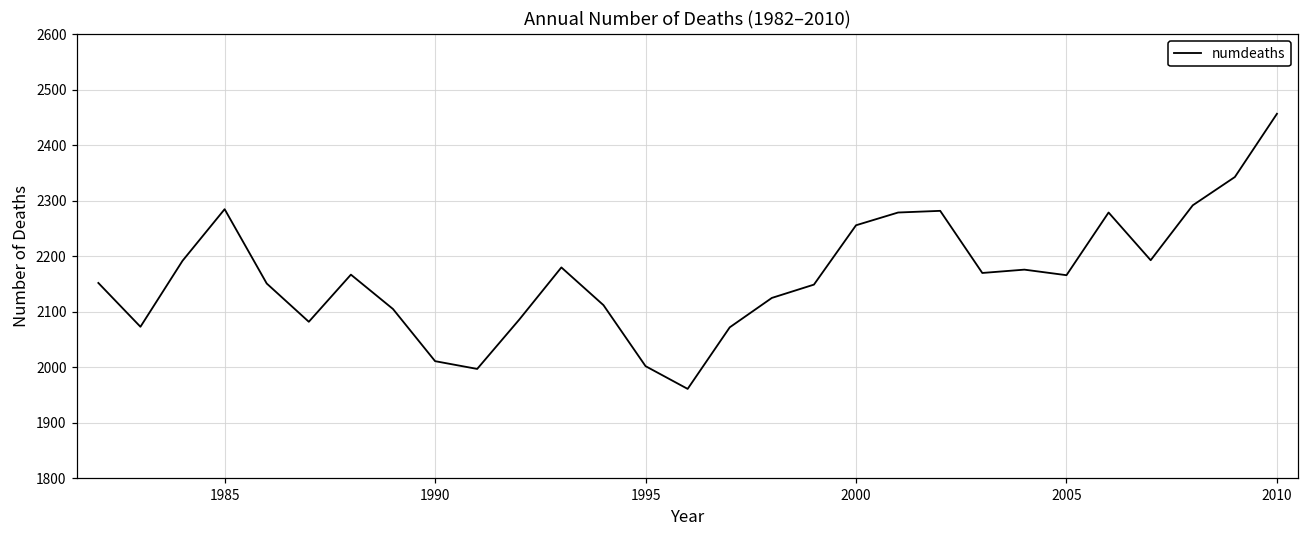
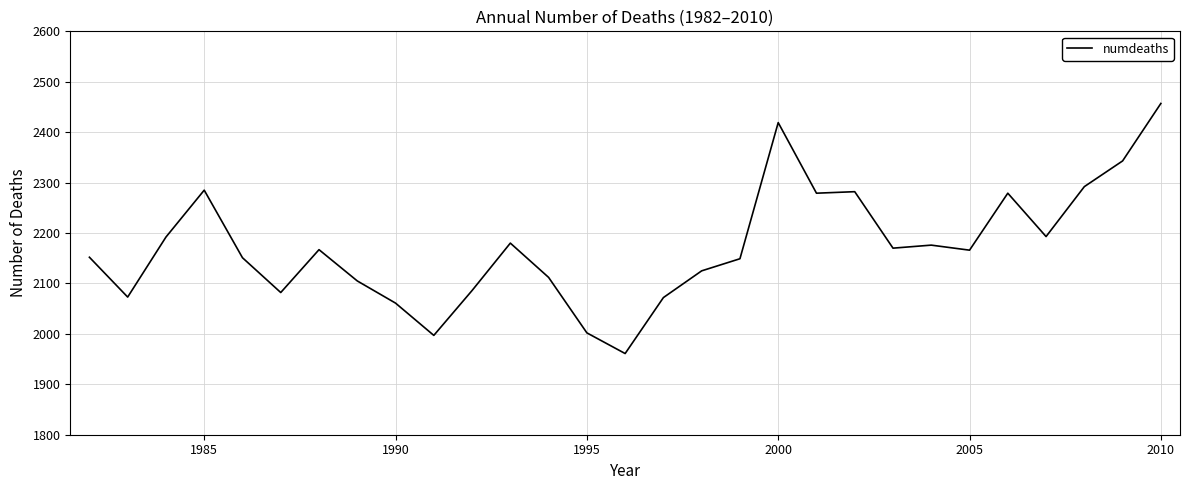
1990: 2010 -> 2060
2000: 2260 -> 2420
